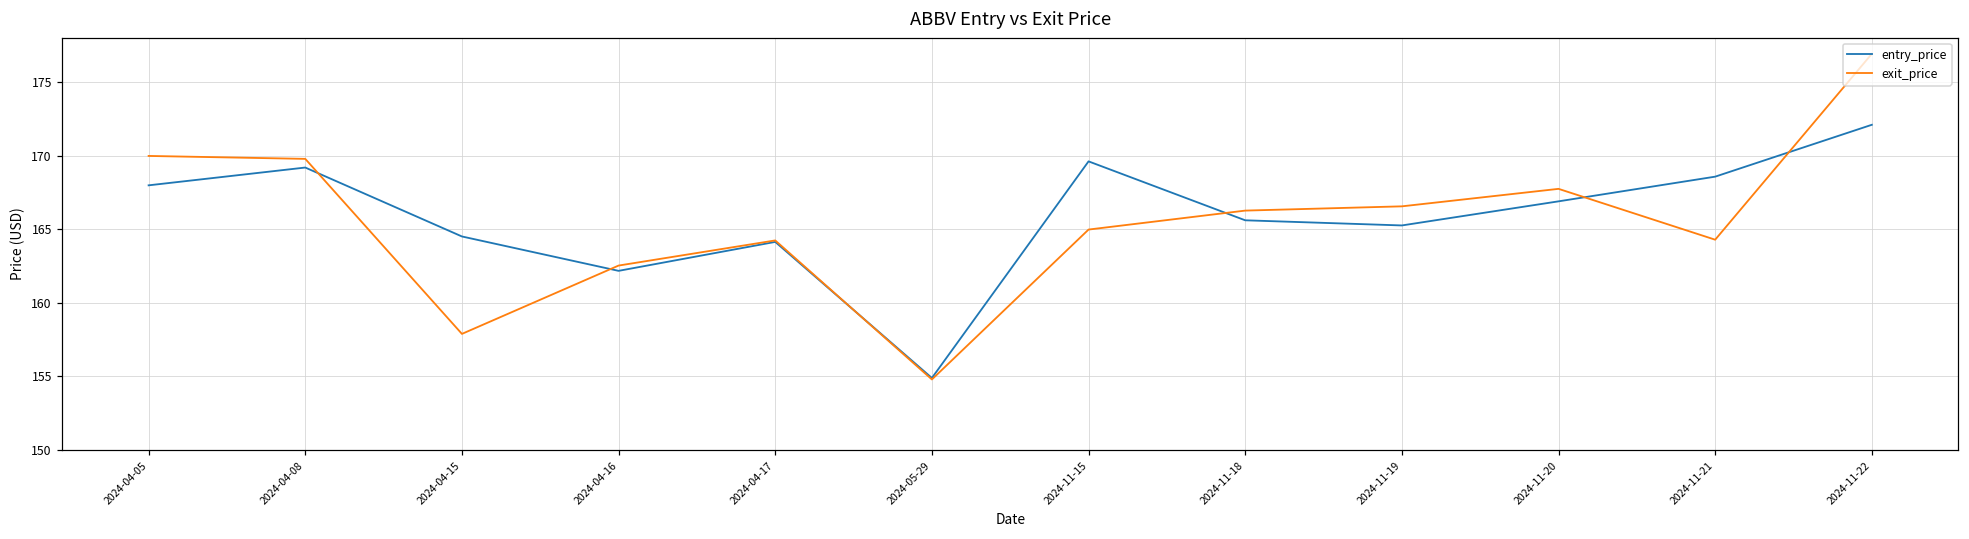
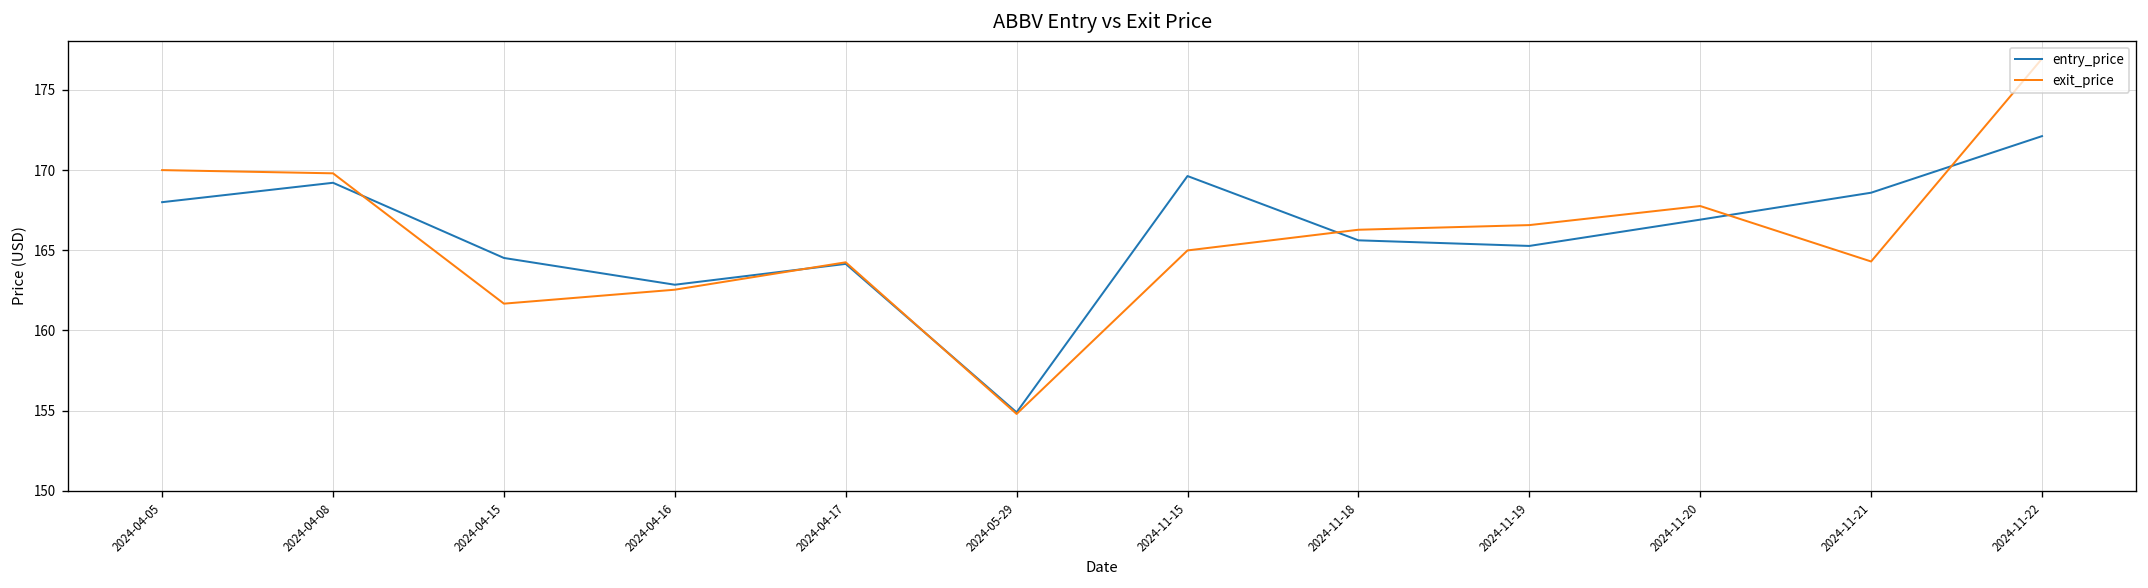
exit_price, 2024-04-15: 157.9 -> 161.7
entry_price, 2024-04-16: 162.2 -> 162.9
